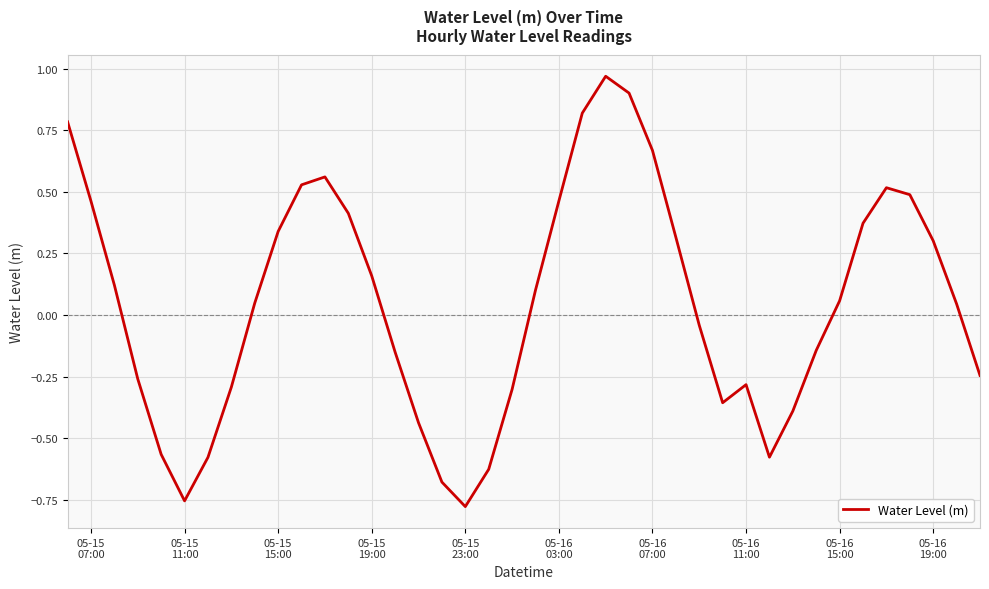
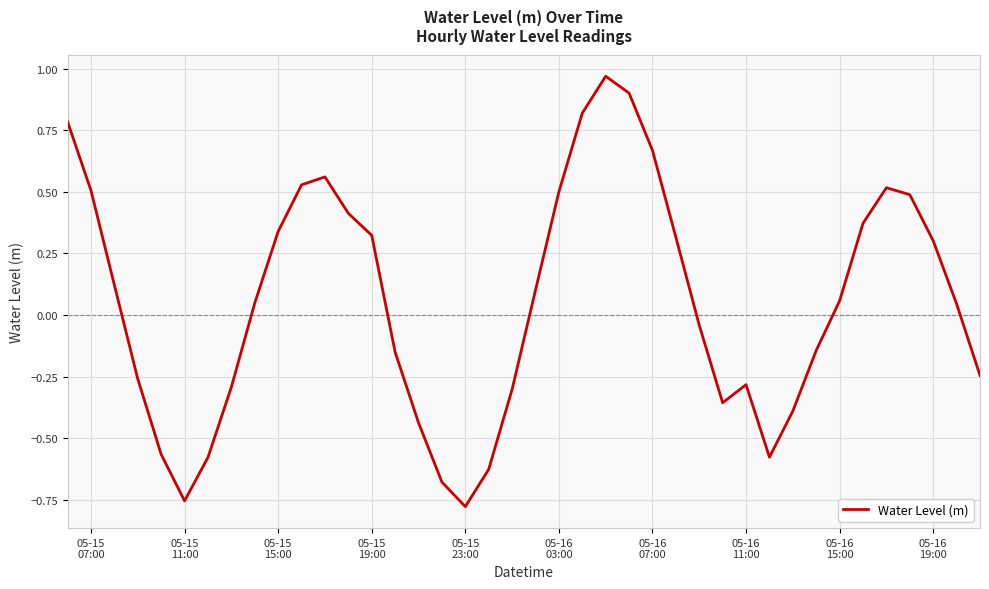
05-15 07:00: 0.46 -> 0.51
05-15 19:00: 0.16 -> 0.32
05-16 03:00: 0.46 -> 0.50
